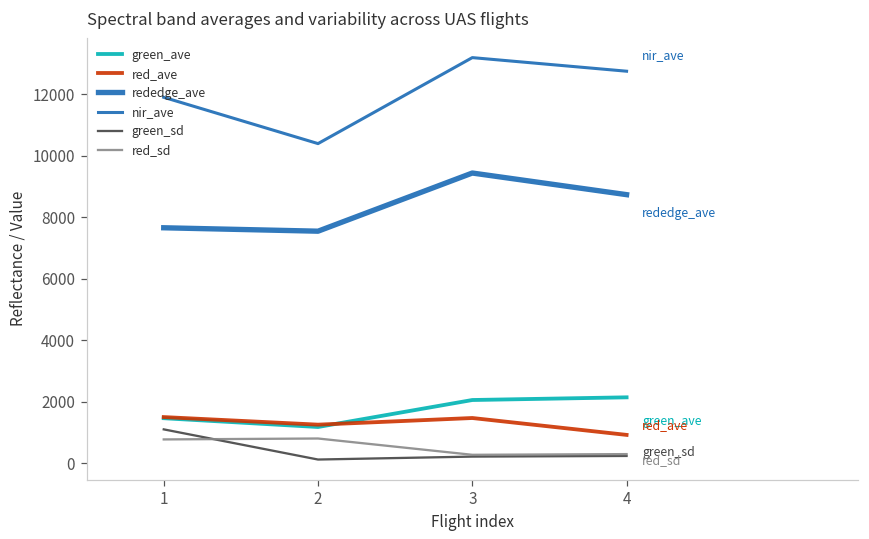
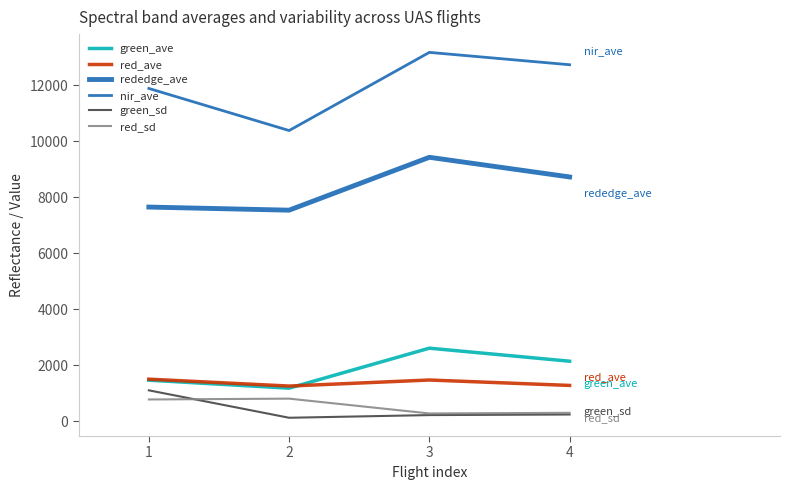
green_ave, 3: 2100 -> 2600
red_ave, 4: 900 -> 1300
